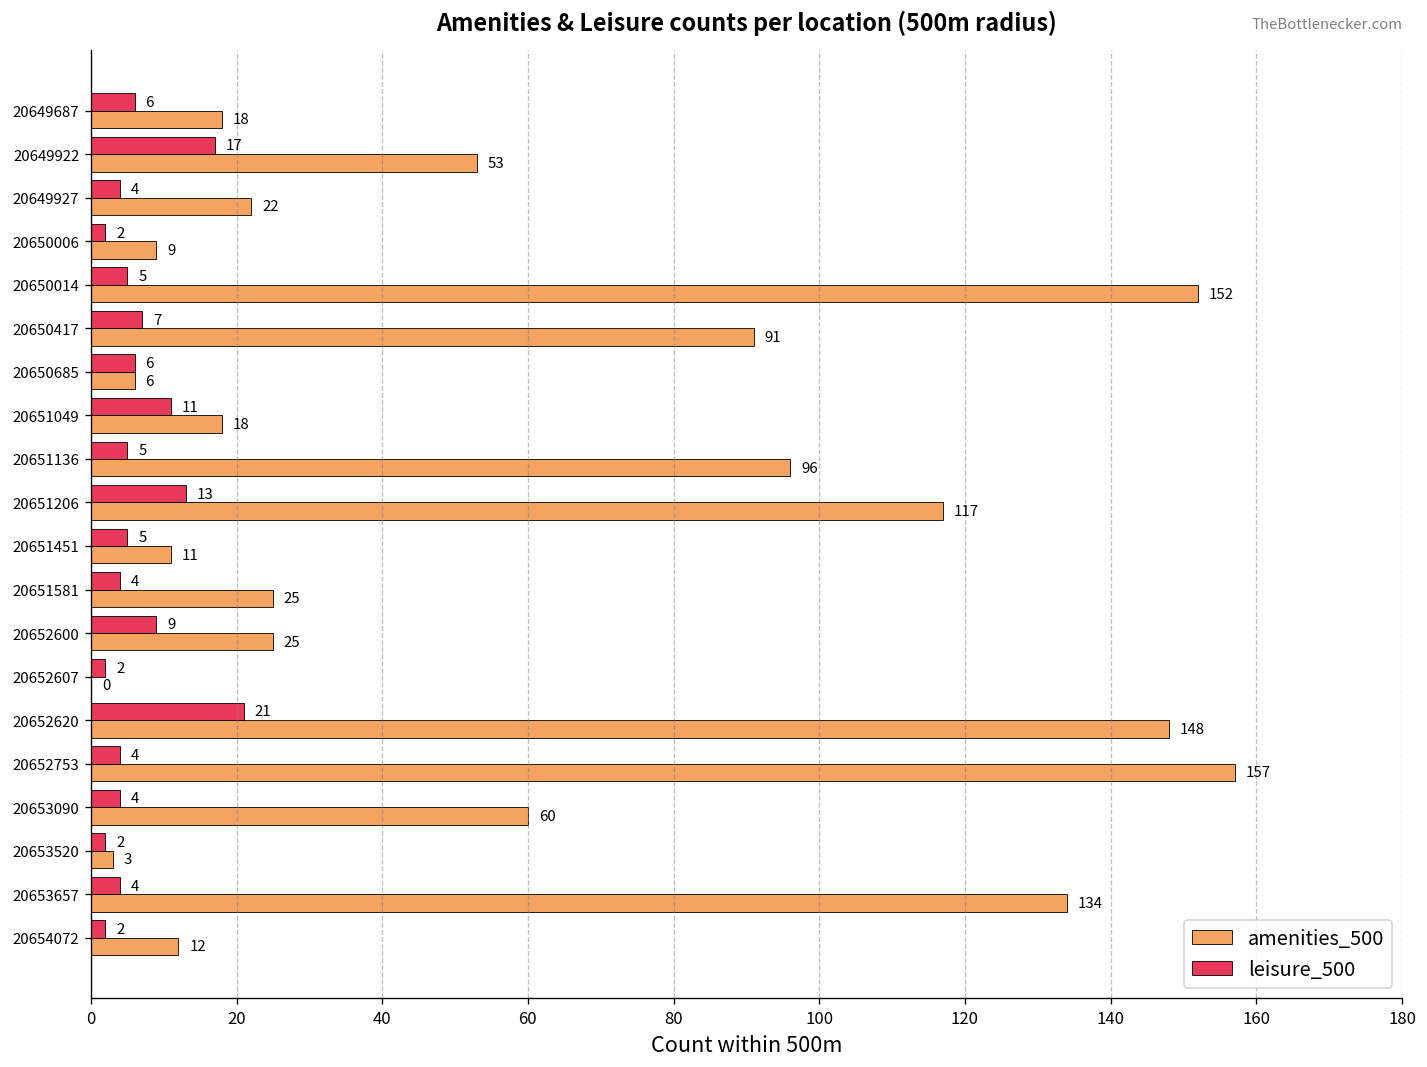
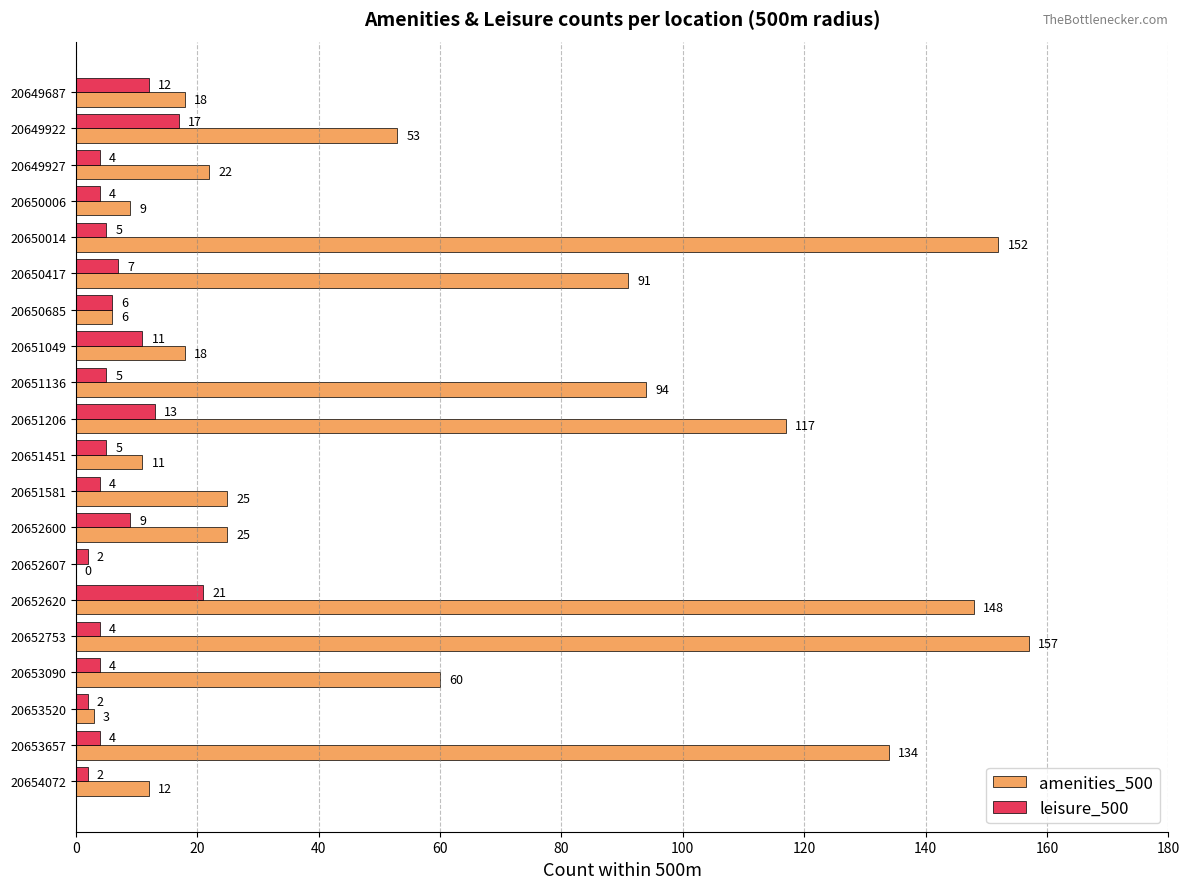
leisure_500, 20649687: 6 -> 12
leisure_500, 20650006: 2 -> 4
amenities_500, 20651136: 96 -> 94
